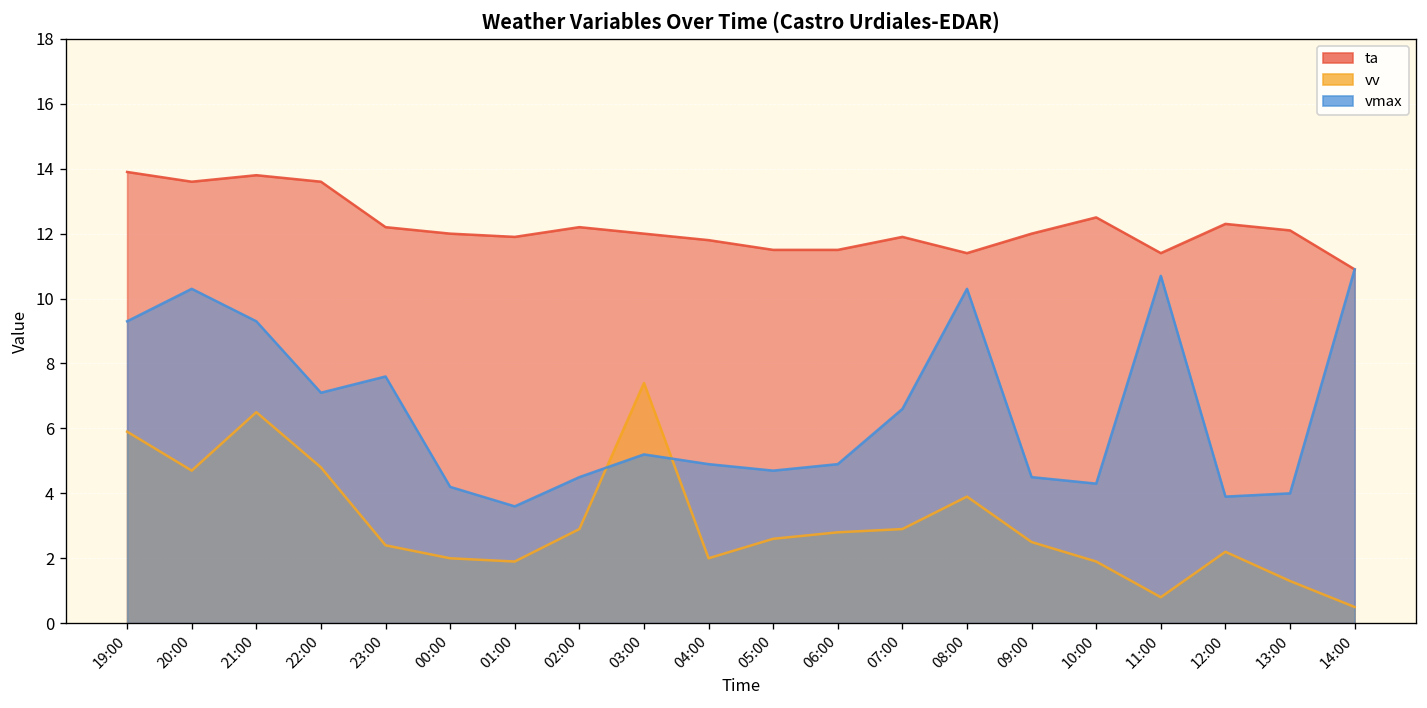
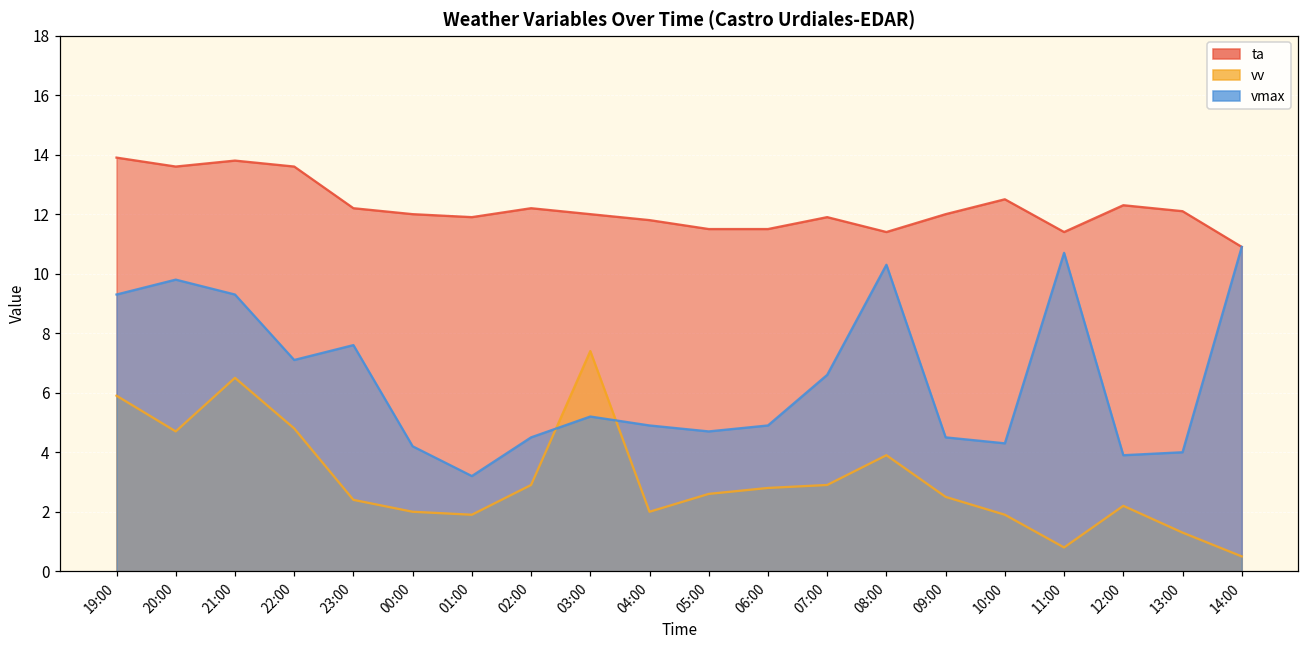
vmax, 20:00: 10.3 -> 9.8
vmax, 01:00: 3.6 -> 3.2
